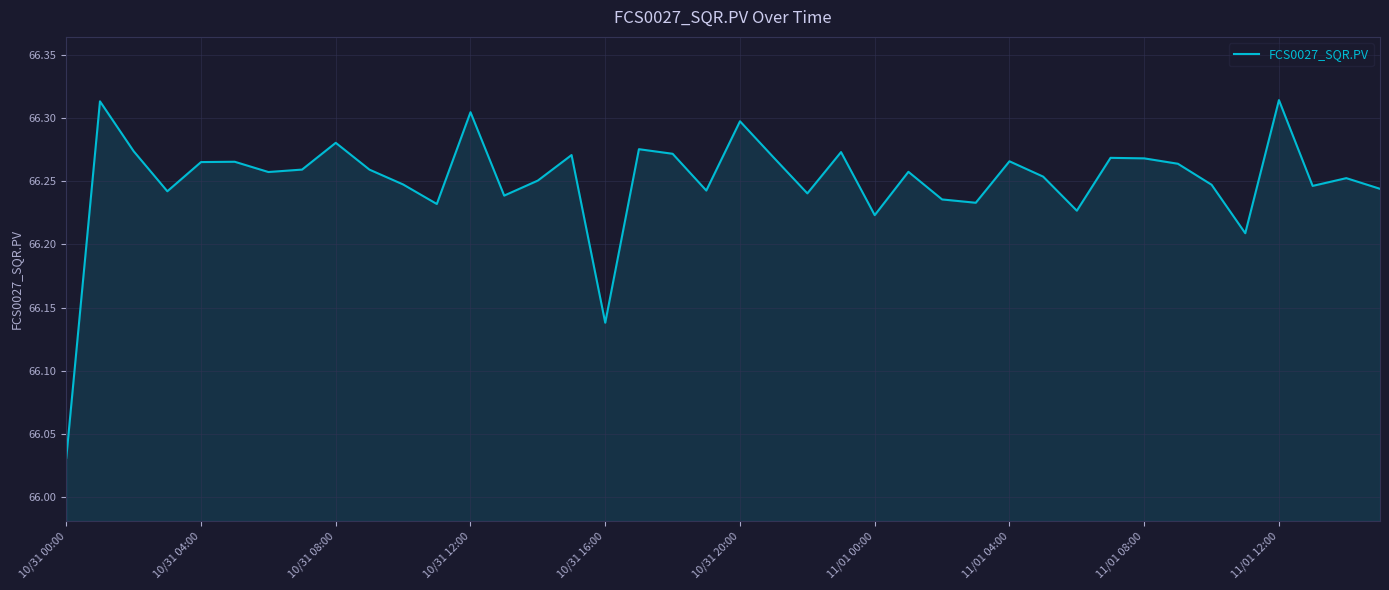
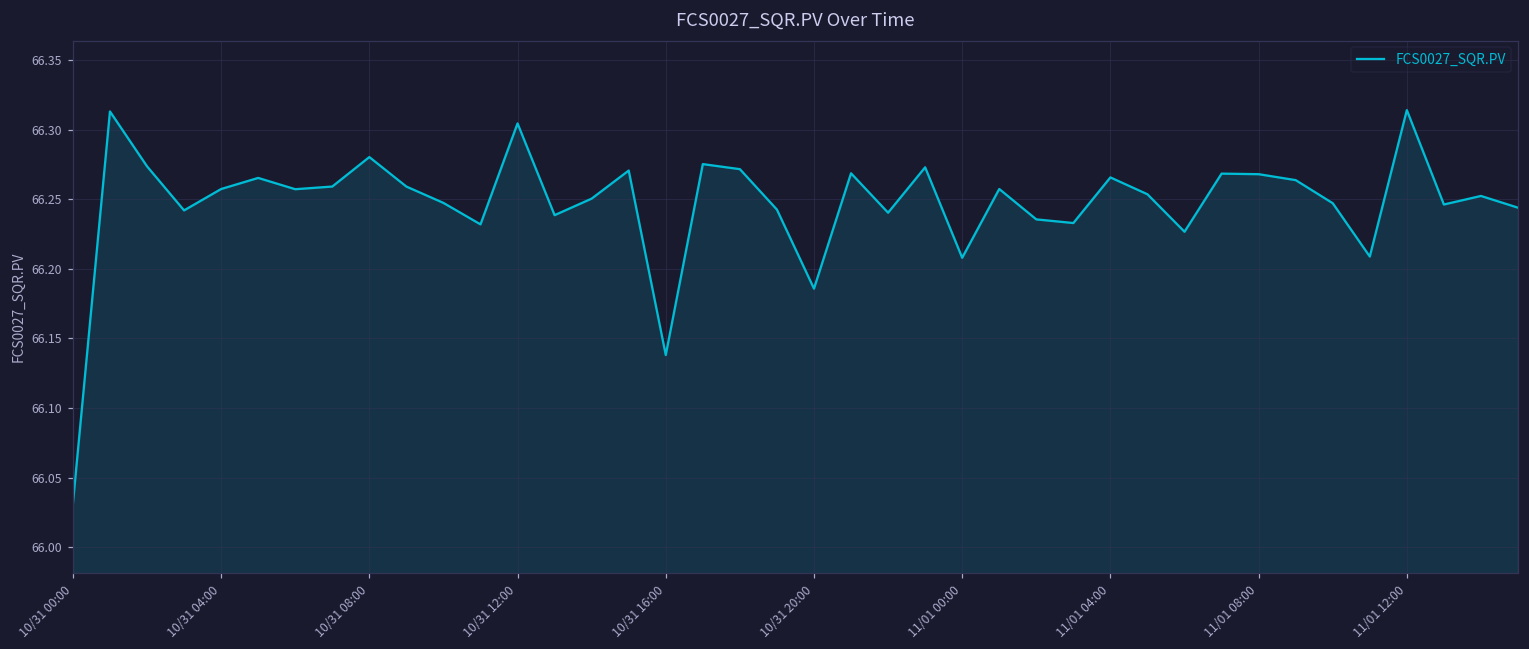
10/31 04:00: 66.265 -> 66.257
10/31 20:00: 66.297 -> 66.186
11/01 00:00: 66.223 -> 66.208
